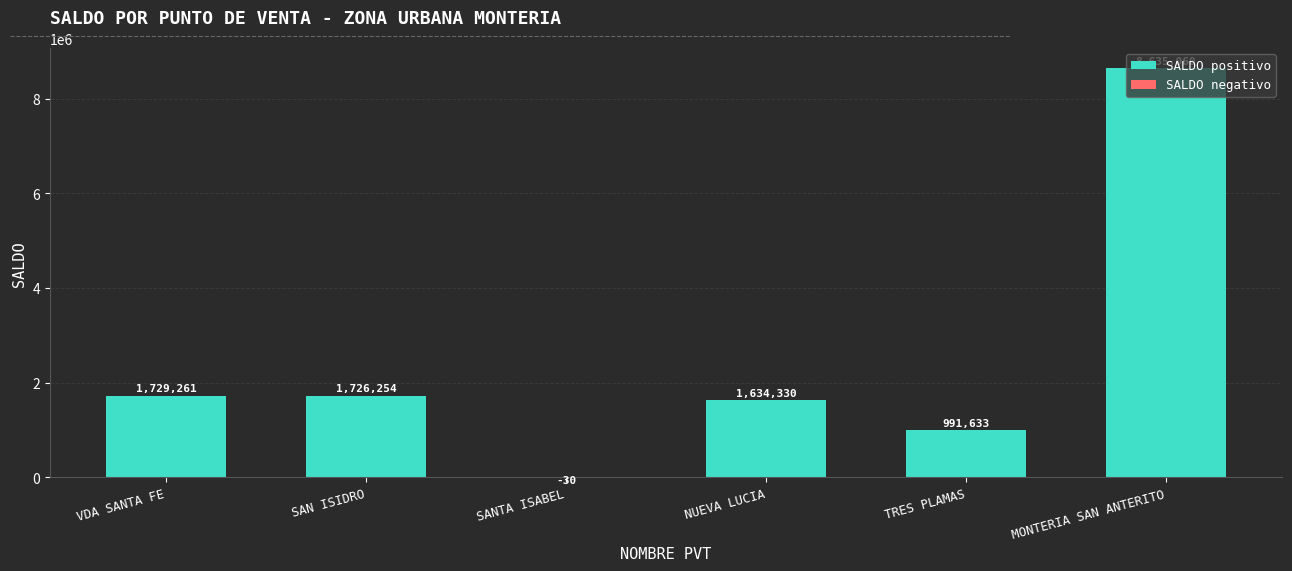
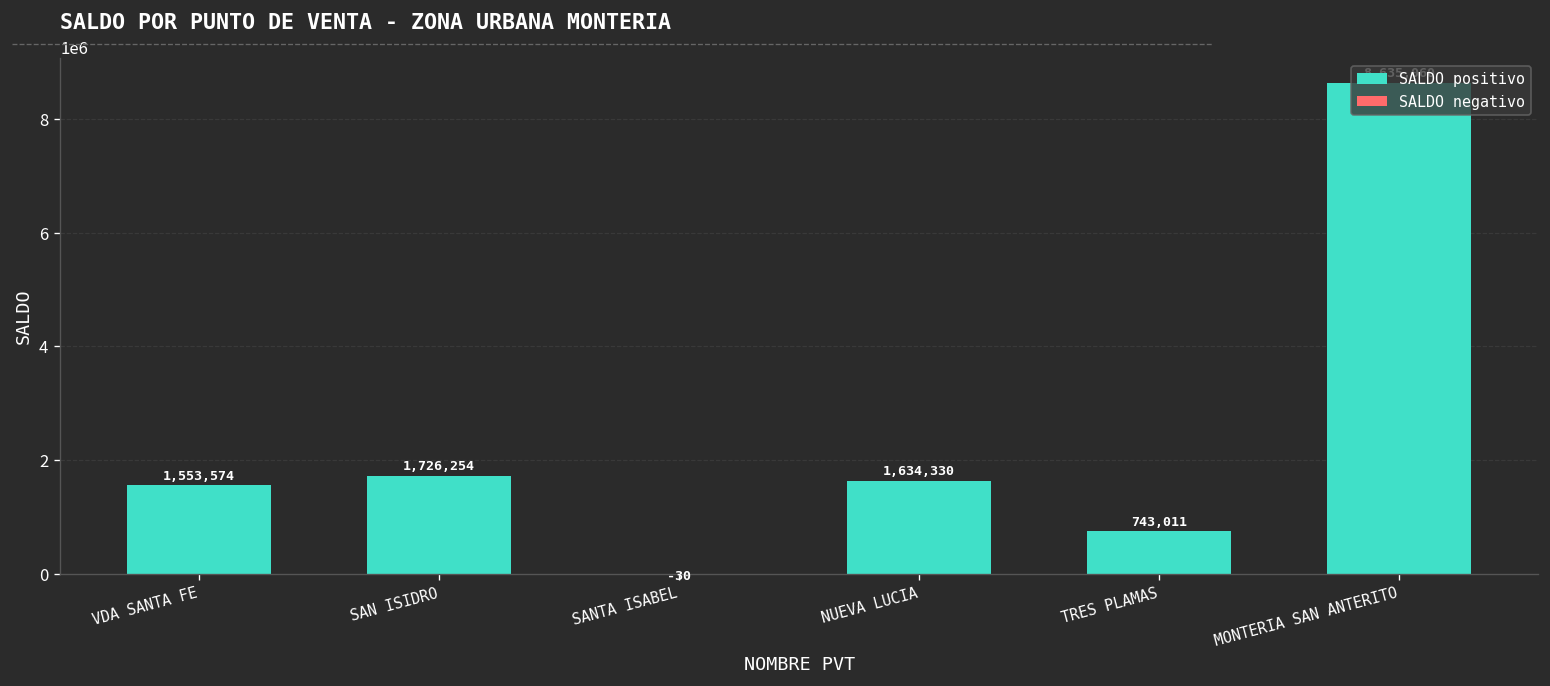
VDA SANTA FE: 1,729,261 -> 1,553,574
TRES PLAMAS: 991,633 -> 743,011
